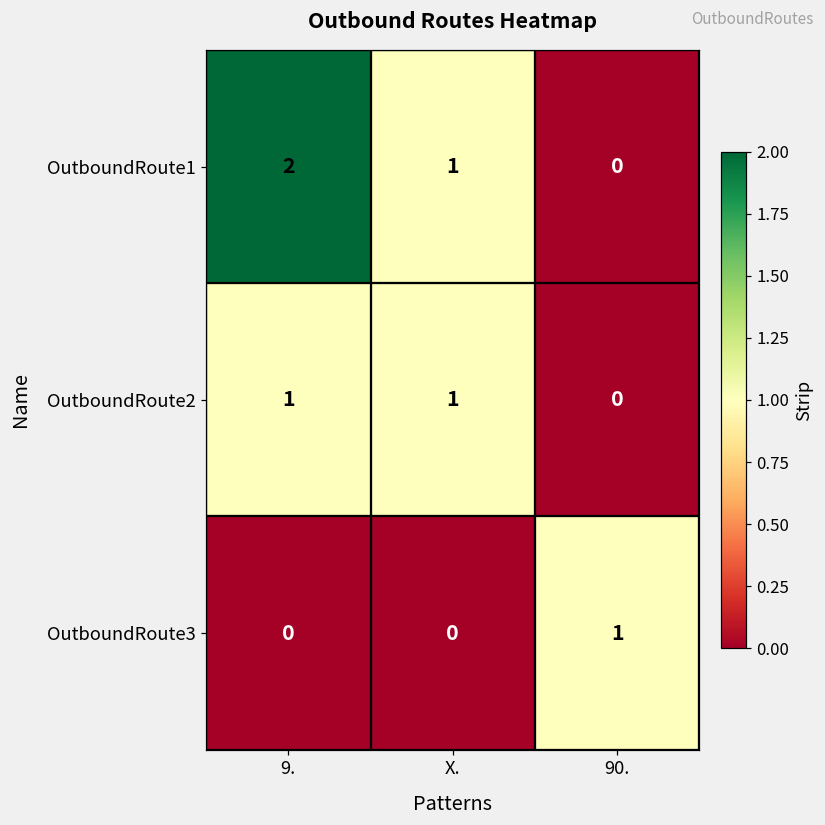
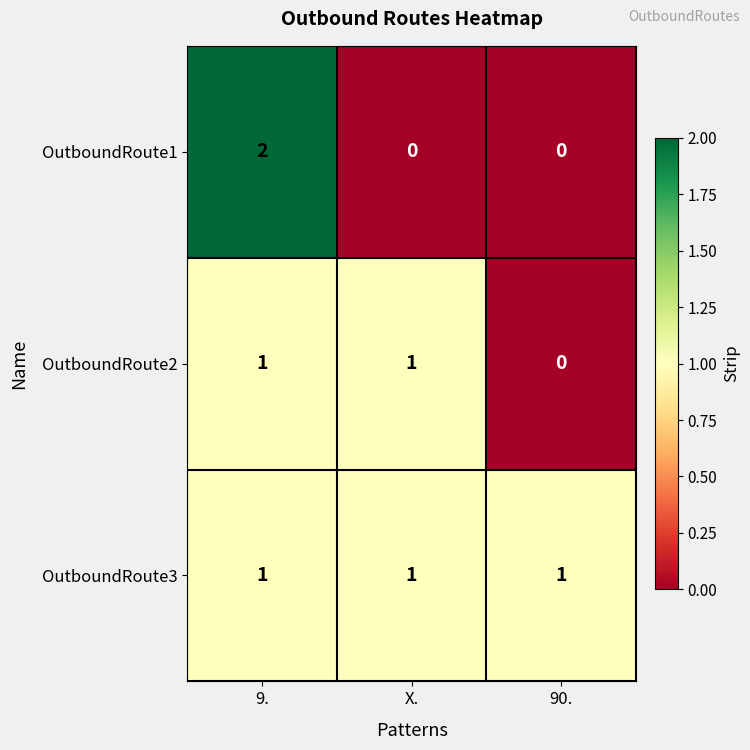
OutboundRoute1, X.: 1 -> 0
OutboundRoute3, 9.: 0 -> 1
OutboundRoute3, X.: 0 -> 1
